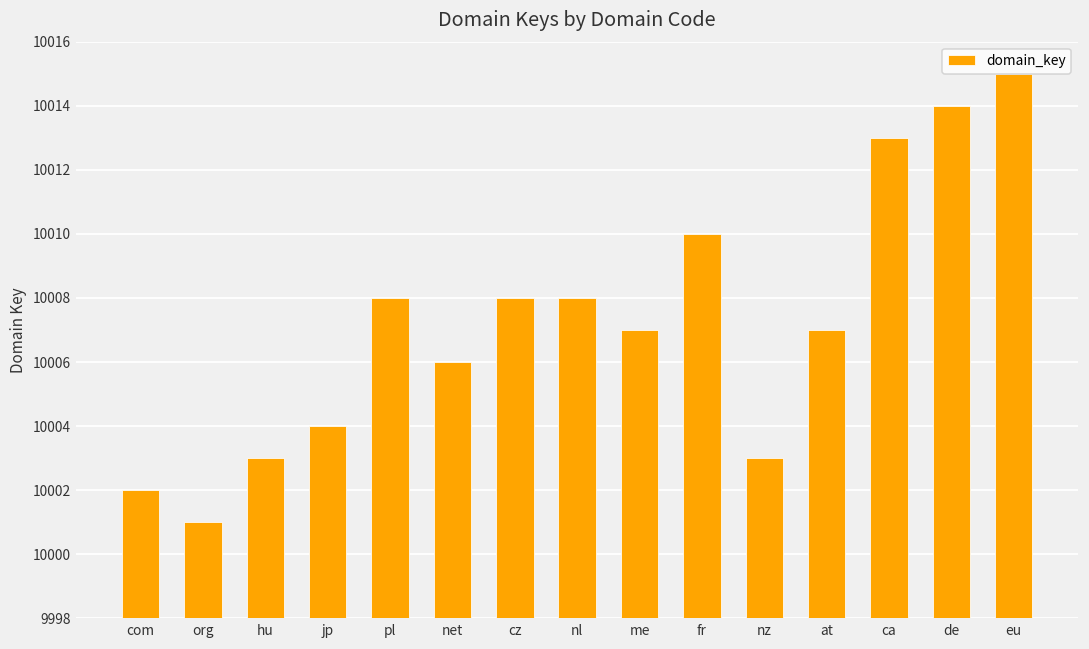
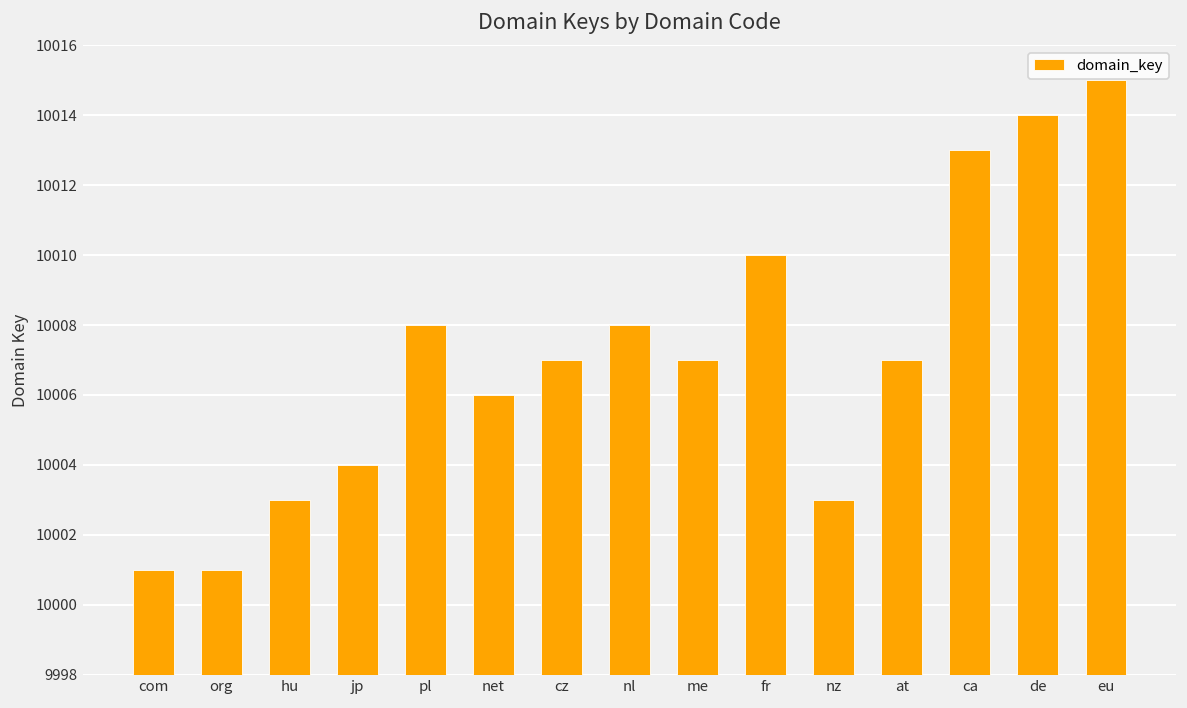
com: 10002 -> 10001
cz: 10008 -> 10007
